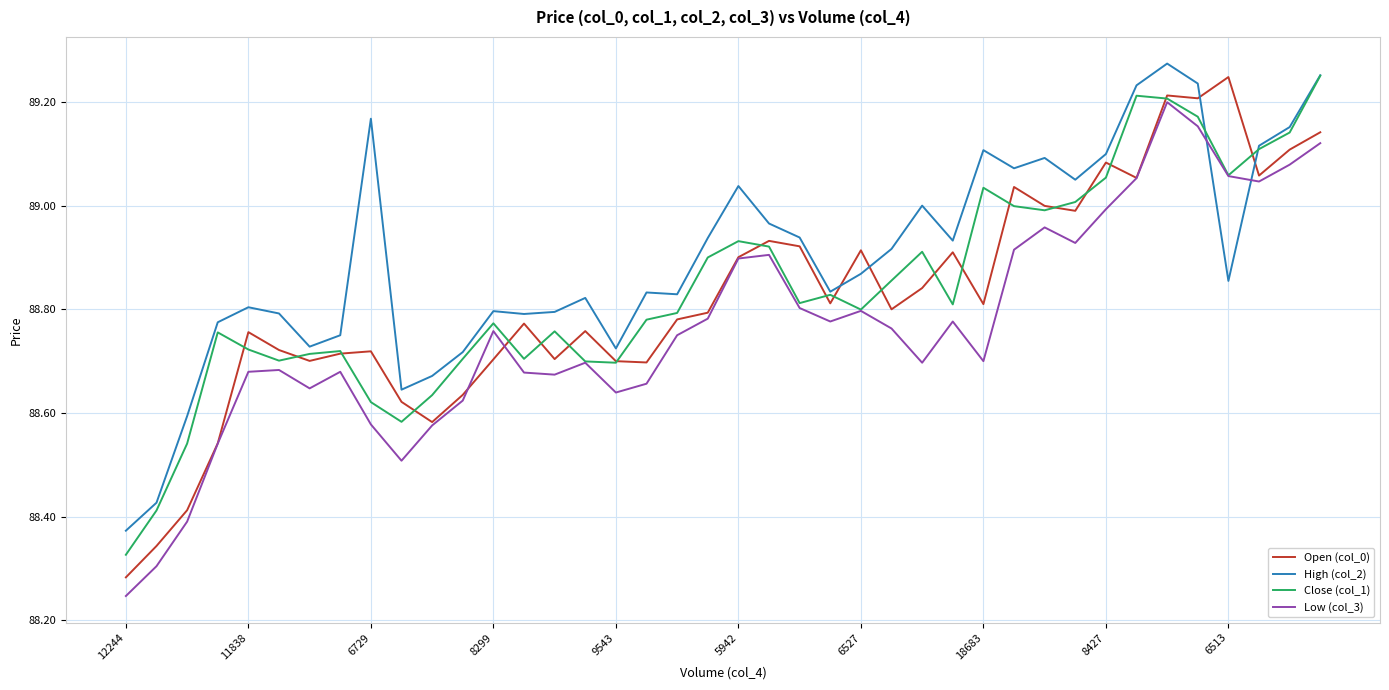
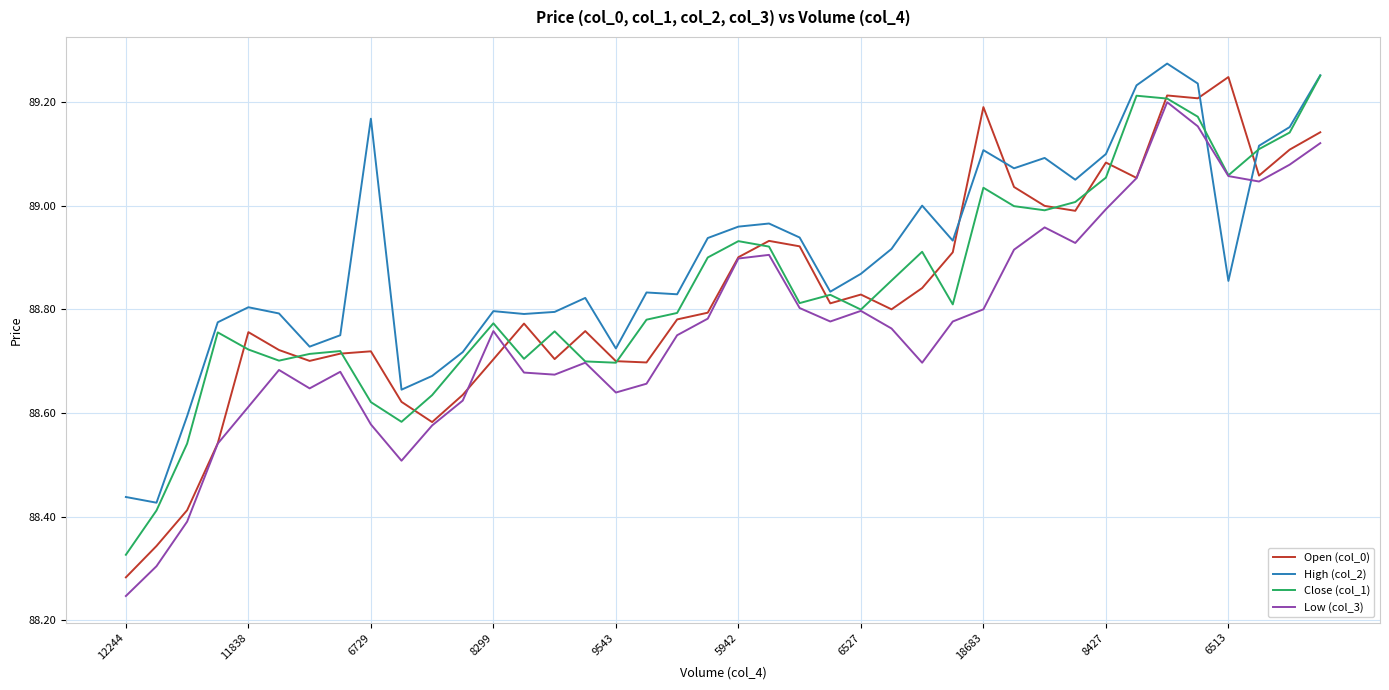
High (col_2), 12244: 88.37 -> 88.44
Low (col_3), 11838: 88.68 -> 88.61
High (col_2), 5942: 89.04 -> 88.96
Open (col_0), 6527: 88.91 -> 88.83
Open (col_0), 18683: 88.81 -> 89.19
Low (col_3), 18683: 88.7 -> 88.8
